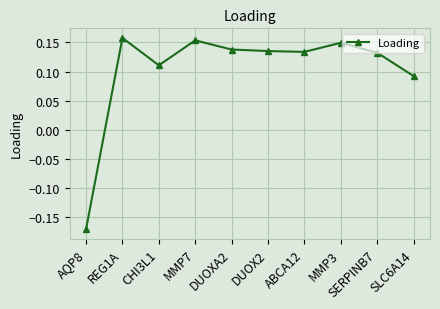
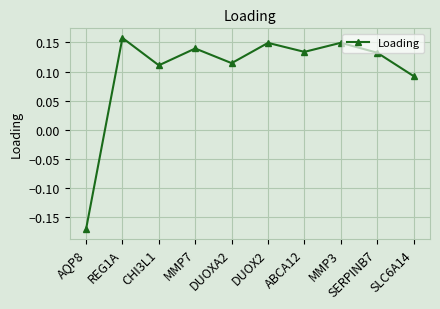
MMP7: 0.15 -> 0.14
DUOXA2: 0.14 -> 0.11
DUOX2: 0.14 -> 0.15
